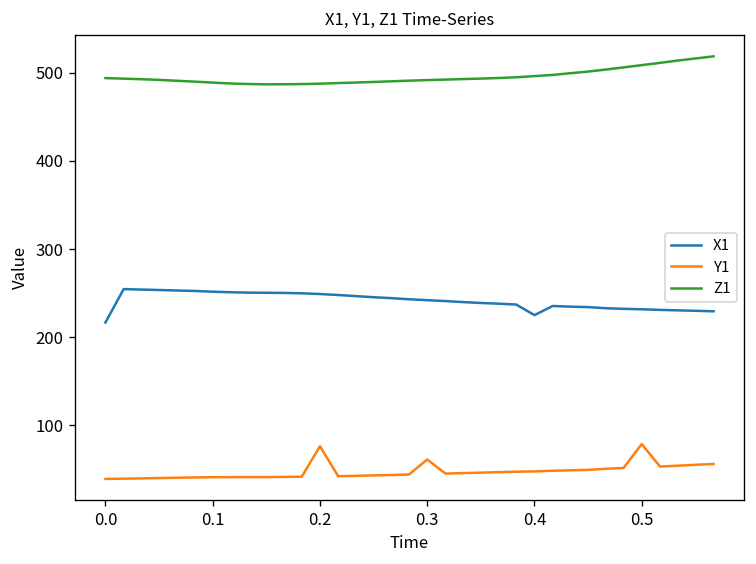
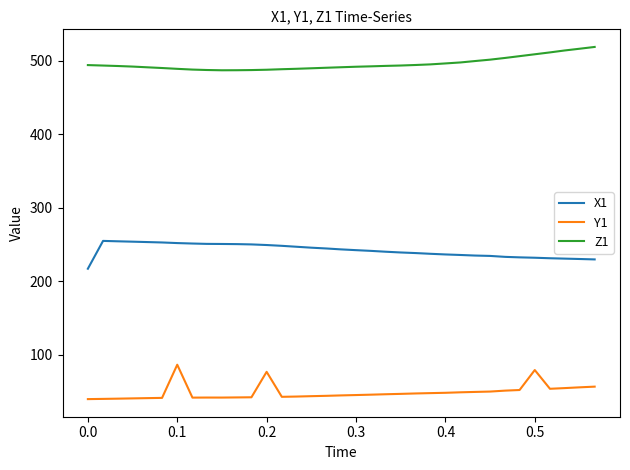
Y1, 0.1: 40 -> 90
Y1, 0.3: 60 -> 40
X1, 0.4: 230 -> 240
